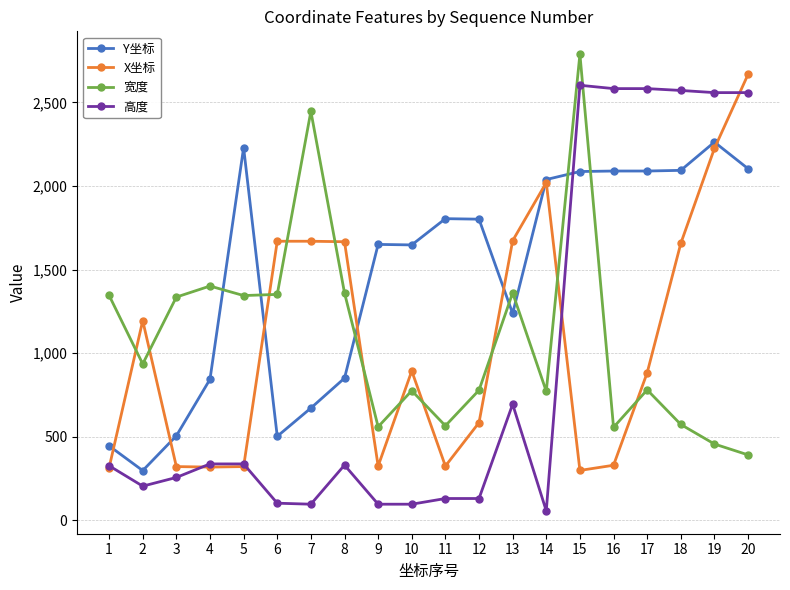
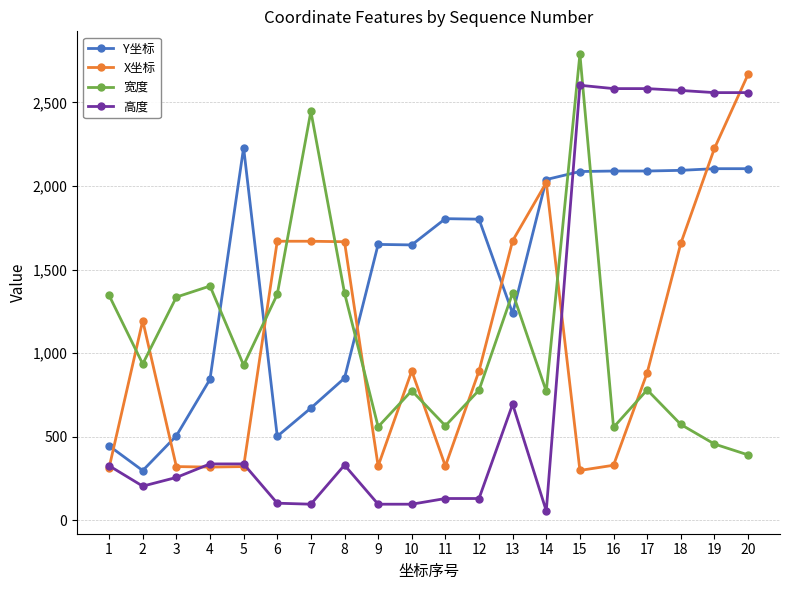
宽度, 5: 1,350 -> 930
X坐标, 12: 590 -> 890
Y坐标, 19: 2,260 -> 2,100
